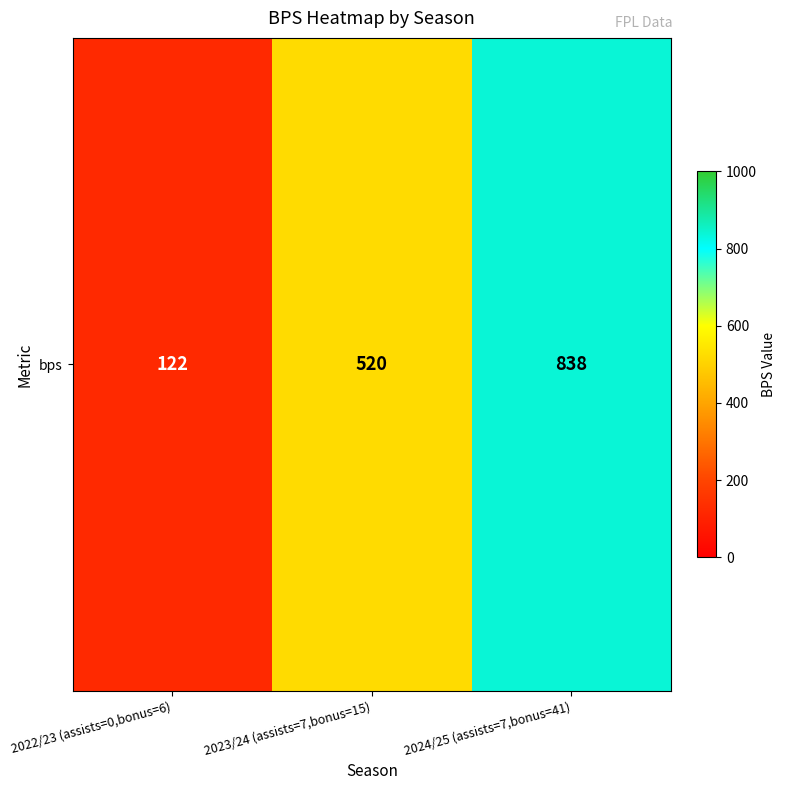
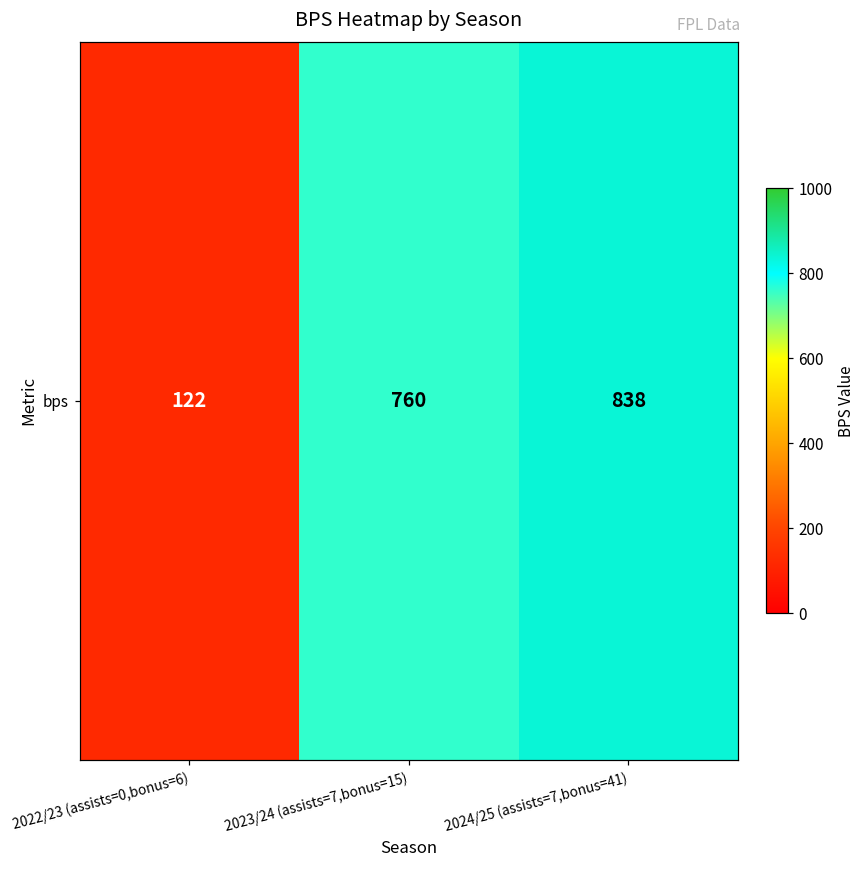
bps, 2023/24 (assists=7,bonus=15): 520 -> 760
